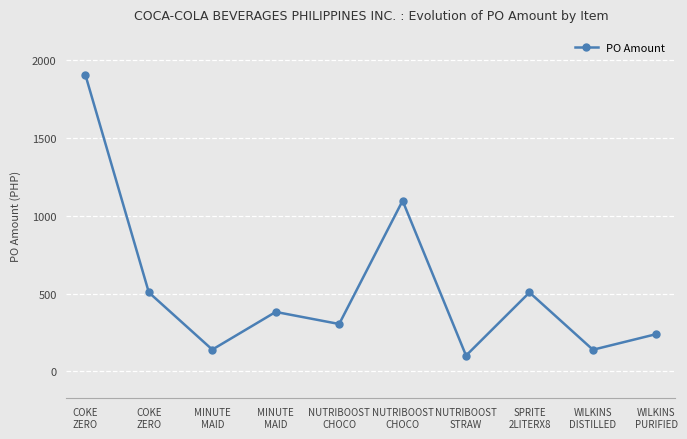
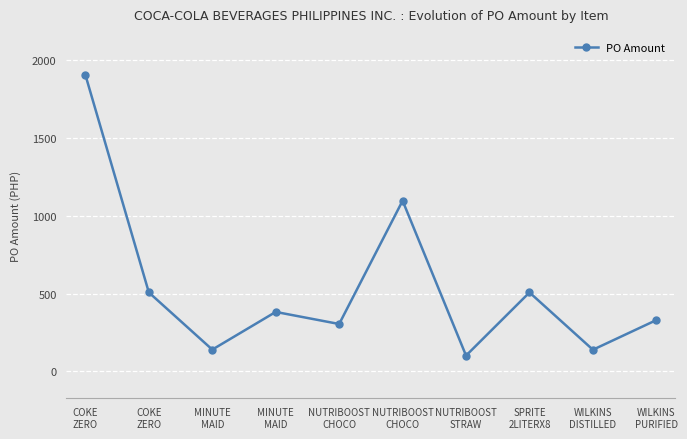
WILKINS PURIFIED: 240 -> 330
